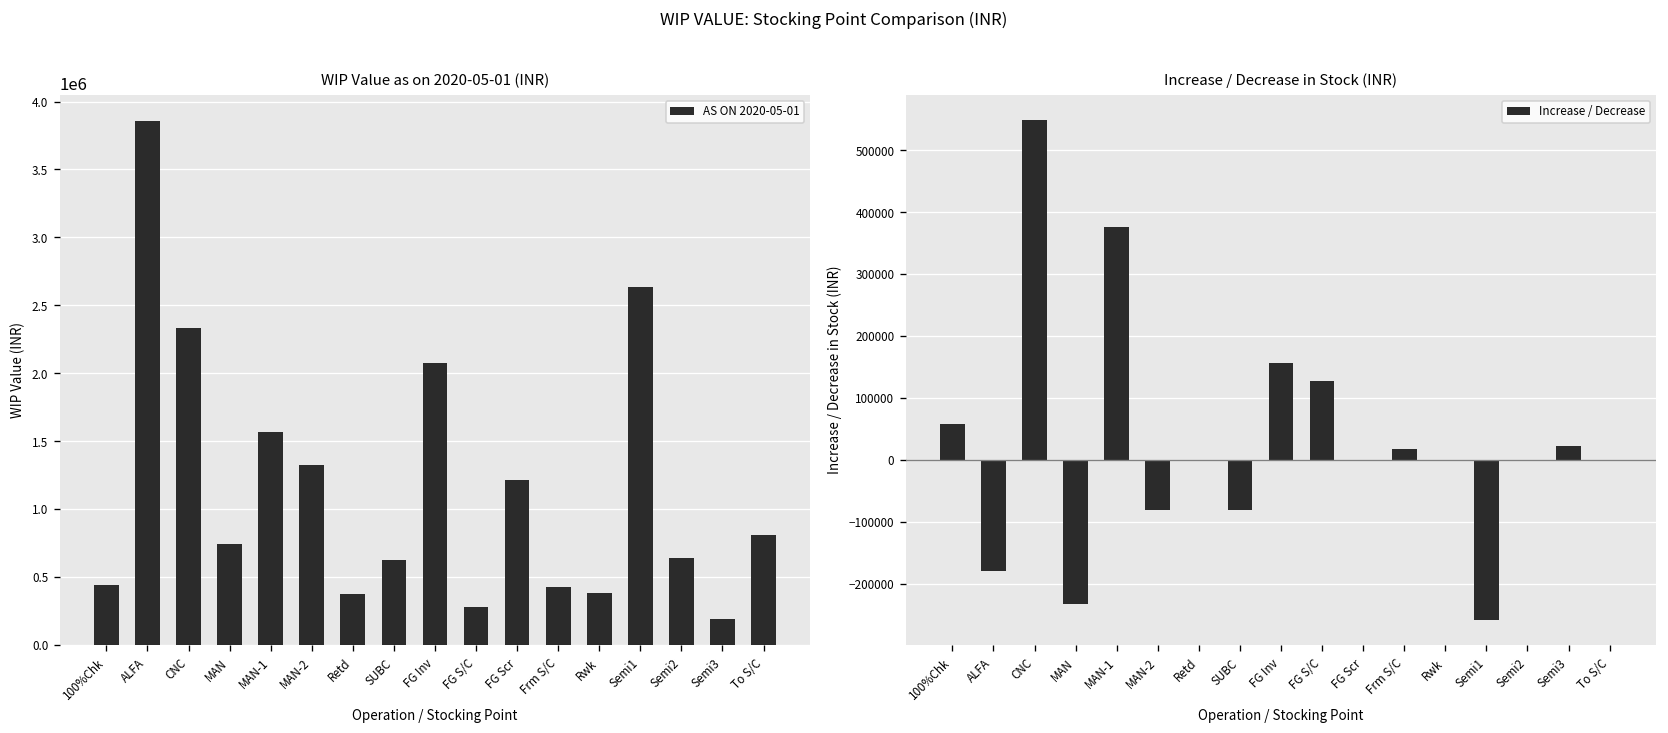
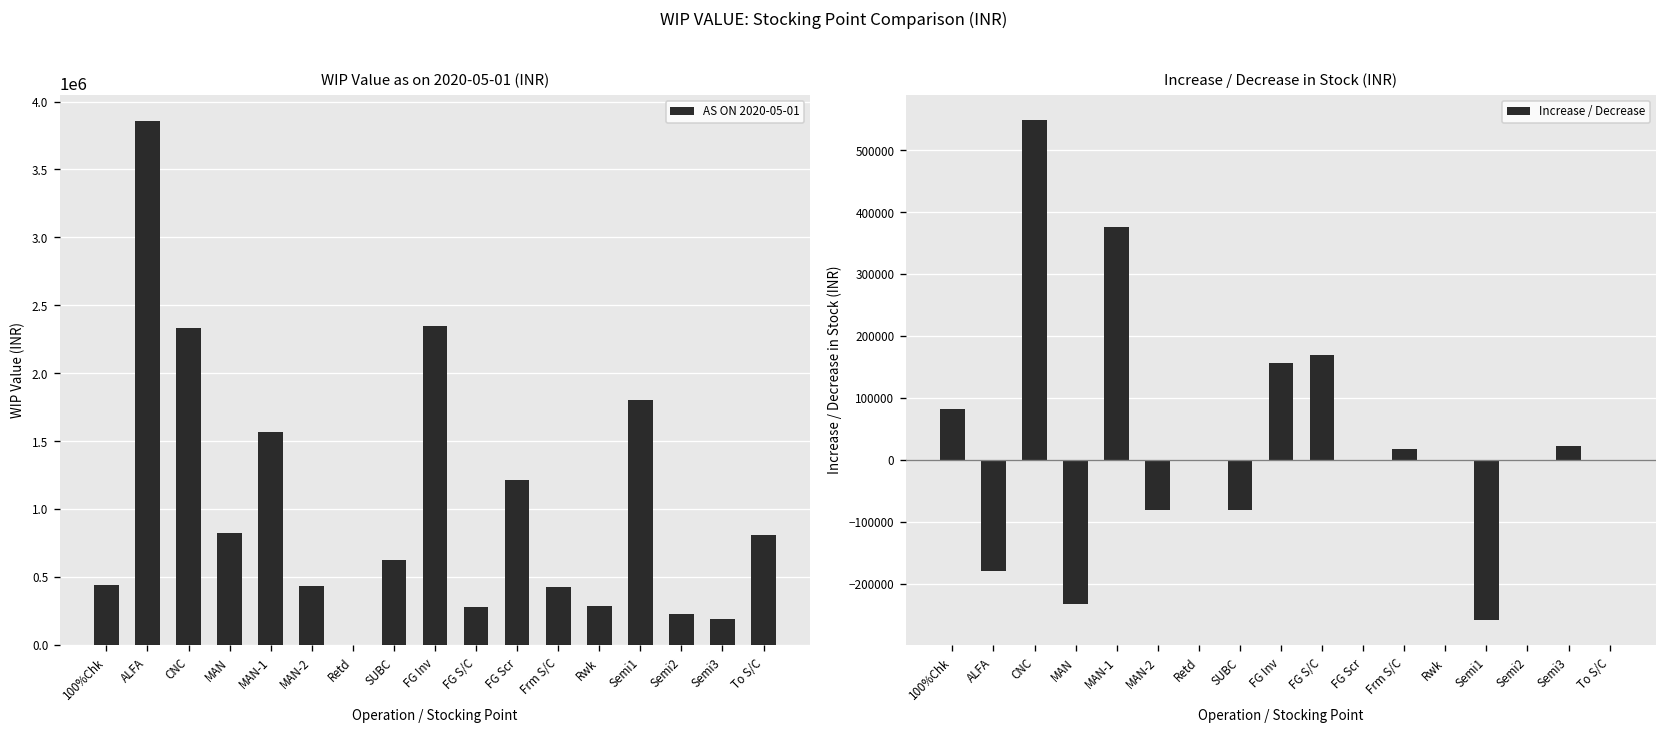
WIP Value as on 2020-05-01 (INR), MAN: 740000 -> 820000
WIP Value as on 2020-05-01 (INR), MAN-2: 1320000 -> 430000
WIP Value as on 2020-05-01 (INR), Retd: 380000 -> 0
WIP Value as on 2020-05-01 (INR), FG Inv: 2080000 -> 2350000
WIP Value as on 2020-05-01 (INR), Rwk: 380000 -> 290000
WIP Value as on 2020-05-01 (INR), Semi1: 2640000 -> 1800000
WIP Value as on 2020-05-01 (INR), Semi2: 640000 -> 230000
Increase / Decrease in Stock (INR), 100%Chk: 60000 -> 80000
Increase / Decrease in Stock (INR), FG S/C: 130000 -> 170000
